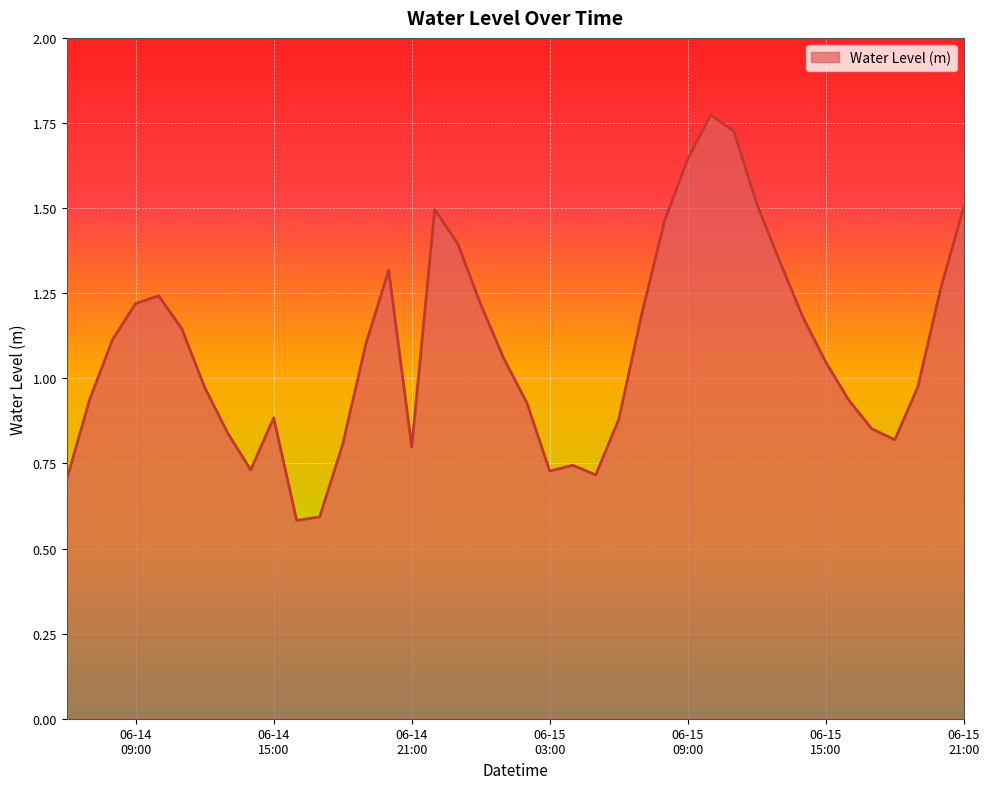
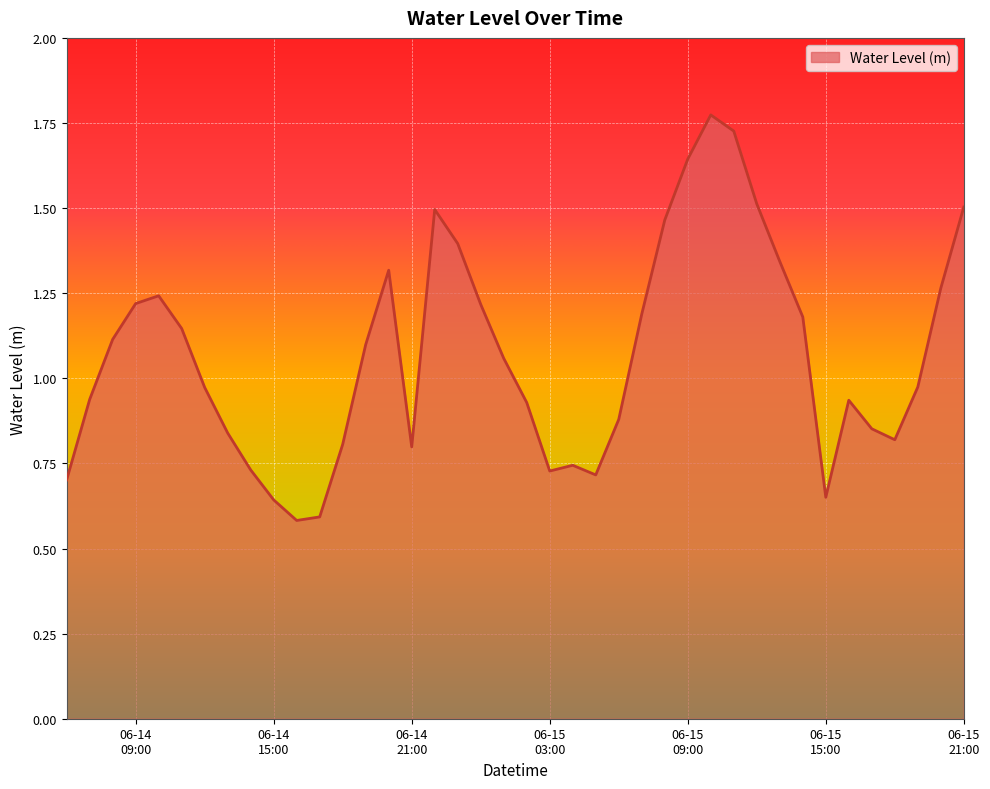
06-14 15:00: 0.88 -> 0.64
06-15 15:00: 1.05 -> 0.65
